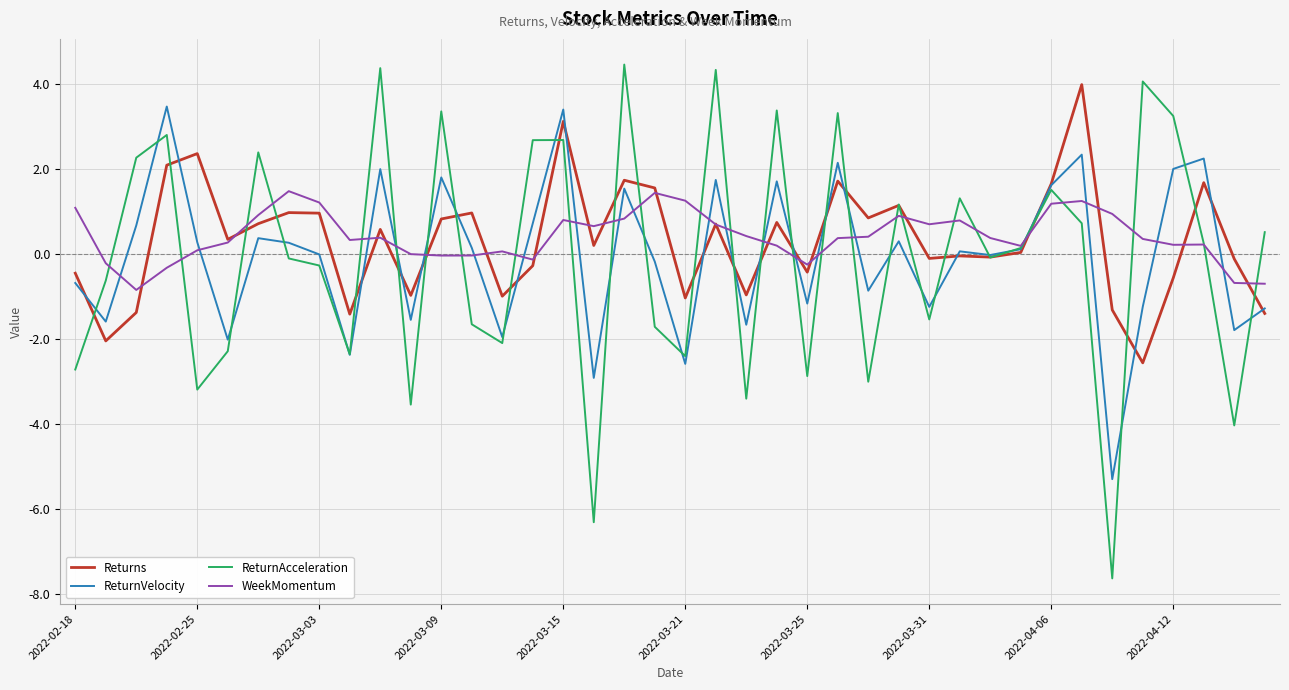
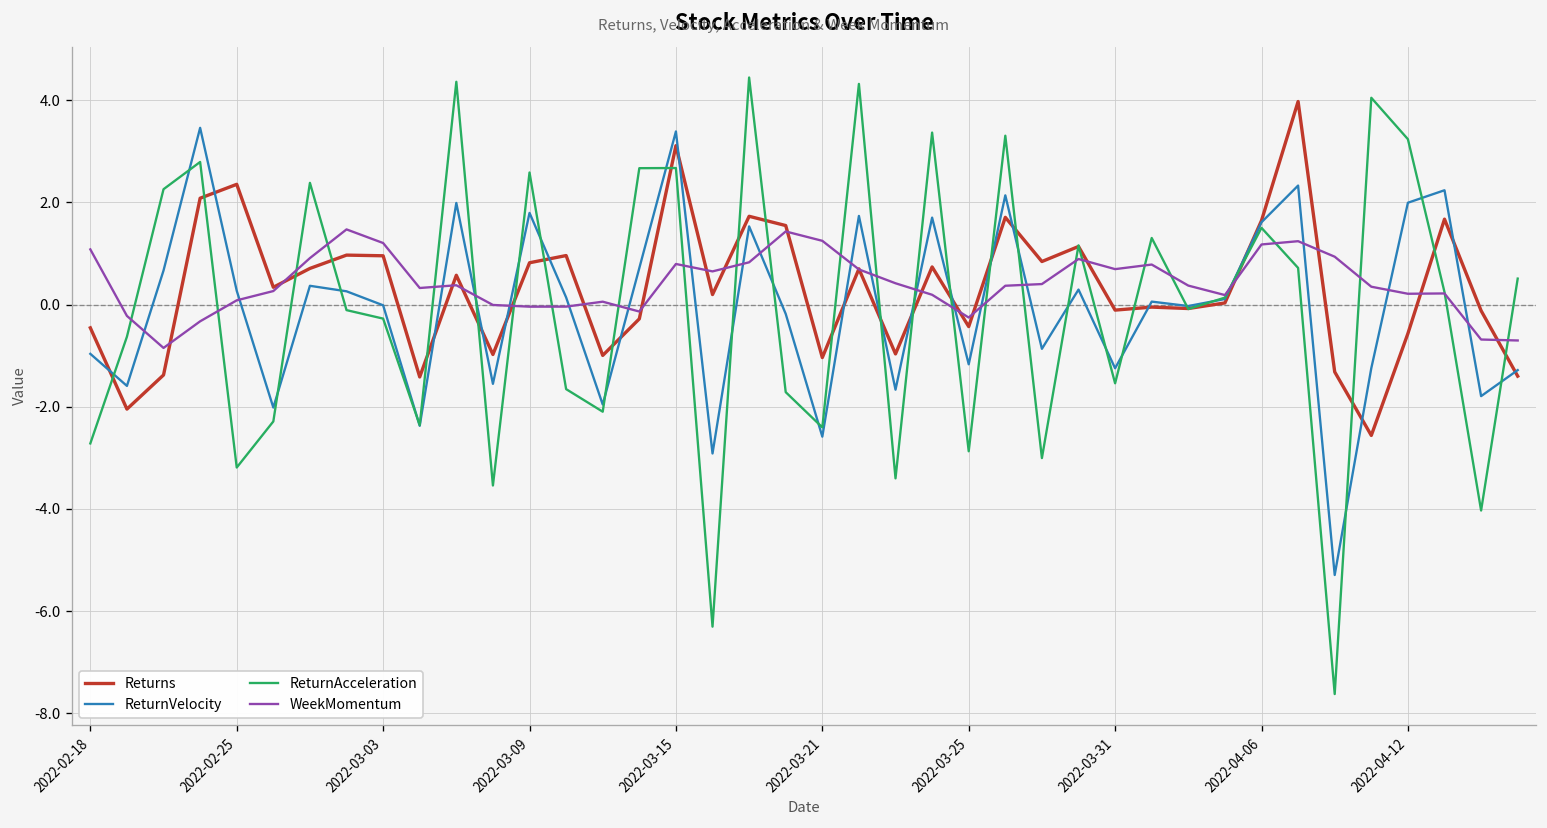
ReturnVelocity, 2022-02-18: -0.7 -> -1.0
ReturnAcceleration, 2022-03-09: 3.3 -> 2.6
